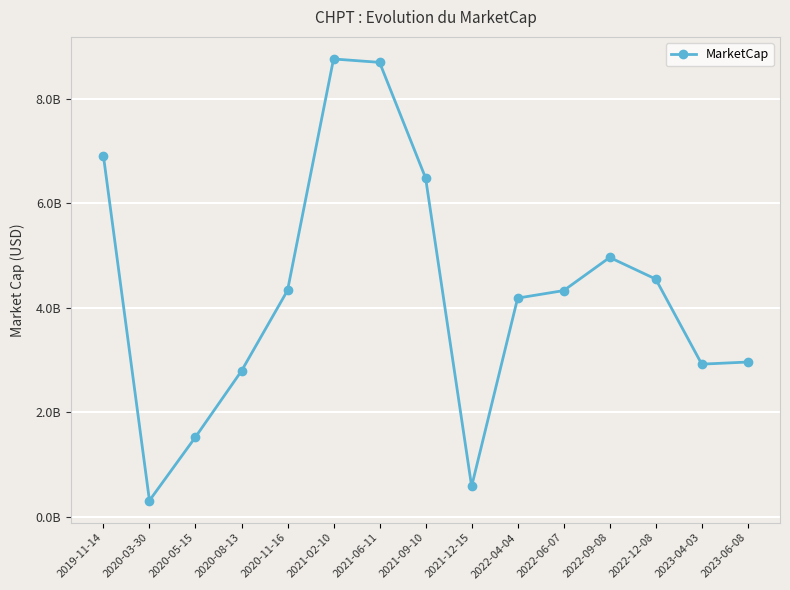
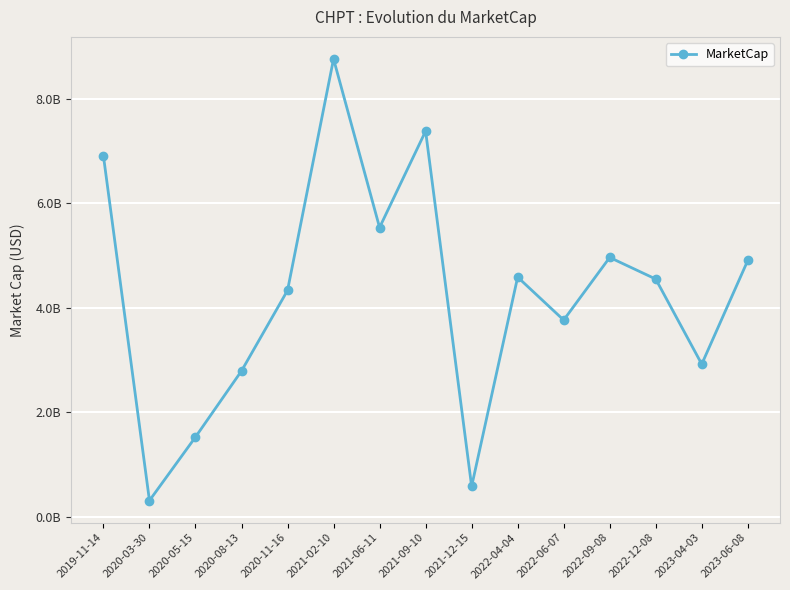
2021-06-11: 8700000000 -> 5500000000
2021-09-10: 6500000000 -> 7400000000
2022-04-04: 4200000000 -> 4600000000
2022-06-07: 4300000000 -> 3800000000
2023-06-08: 3000000000 -> 4900000000
